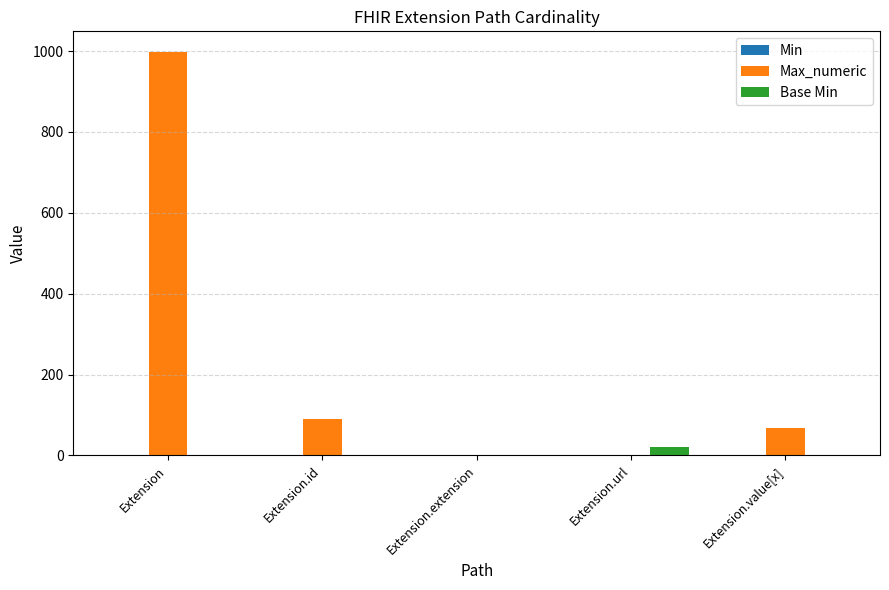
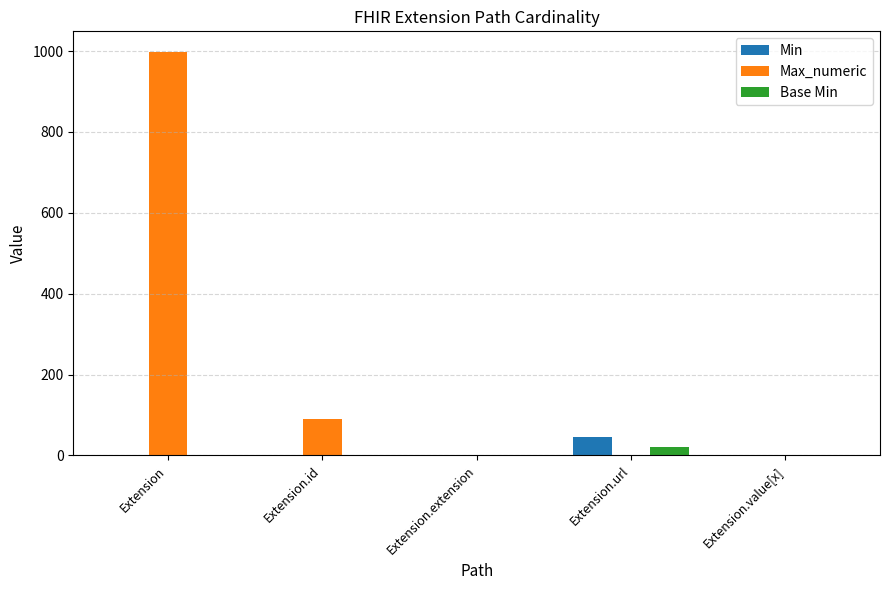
Min, Extension.url: 0 -> 50
Max_numeric, Extension.value[x]: 70 -> 0
